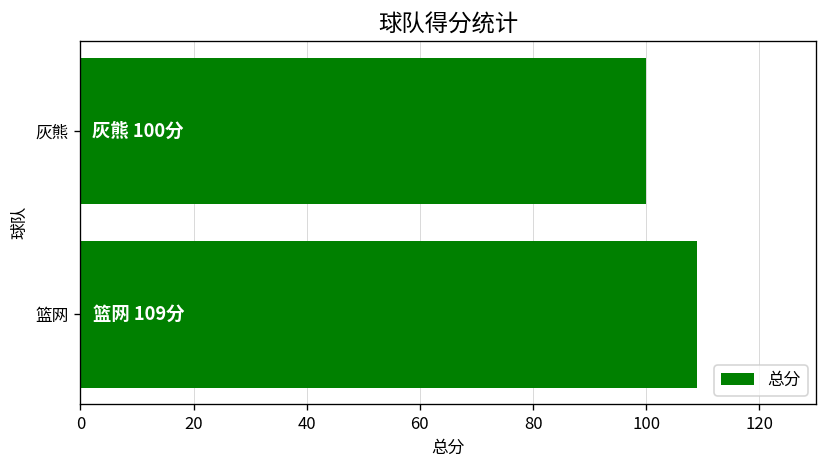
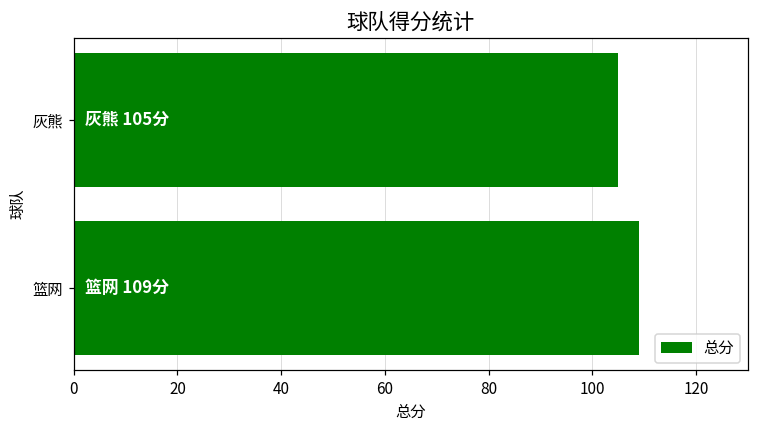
灰熊: 100分 -> 105分
